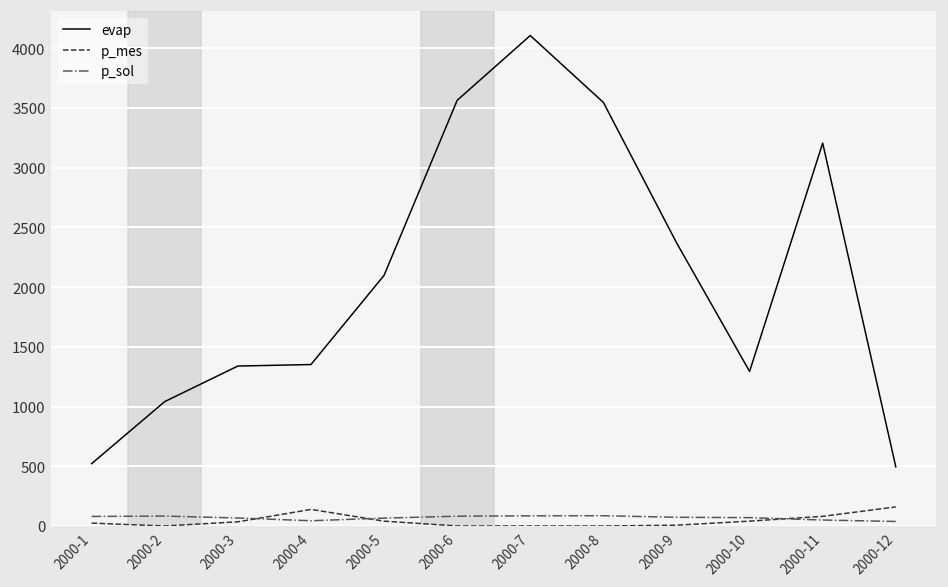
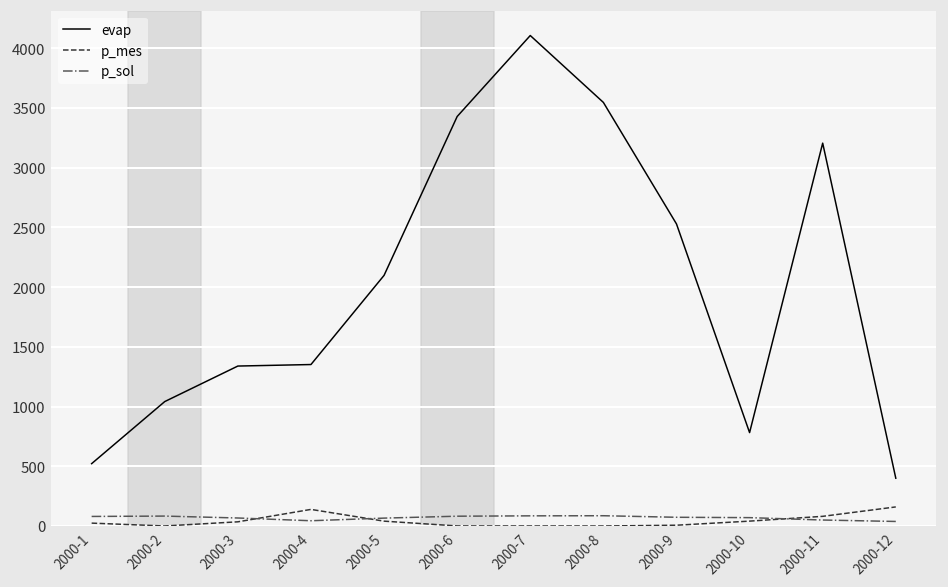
evap, 2000-6: 3600 -> 3400
evap, 2000-9: 2400 -> 2500
evap, 2000-10: 1300 -> 800
evap, 2000-12: 500 -> 400
